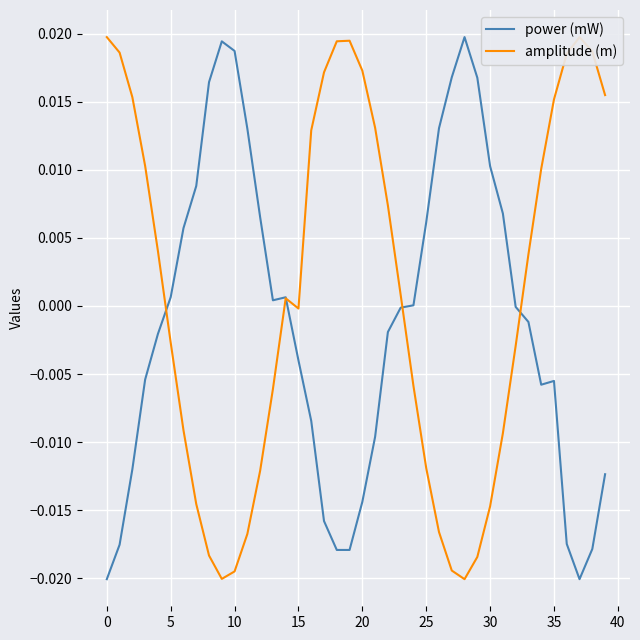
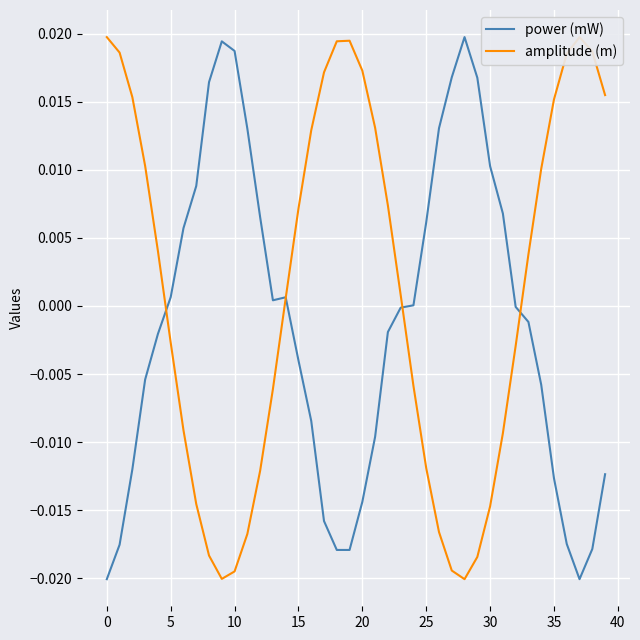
amplitude (m), 15: -0.0002 -> 0.0072
power (mW), 35: -0.0055 -> -0.0127
